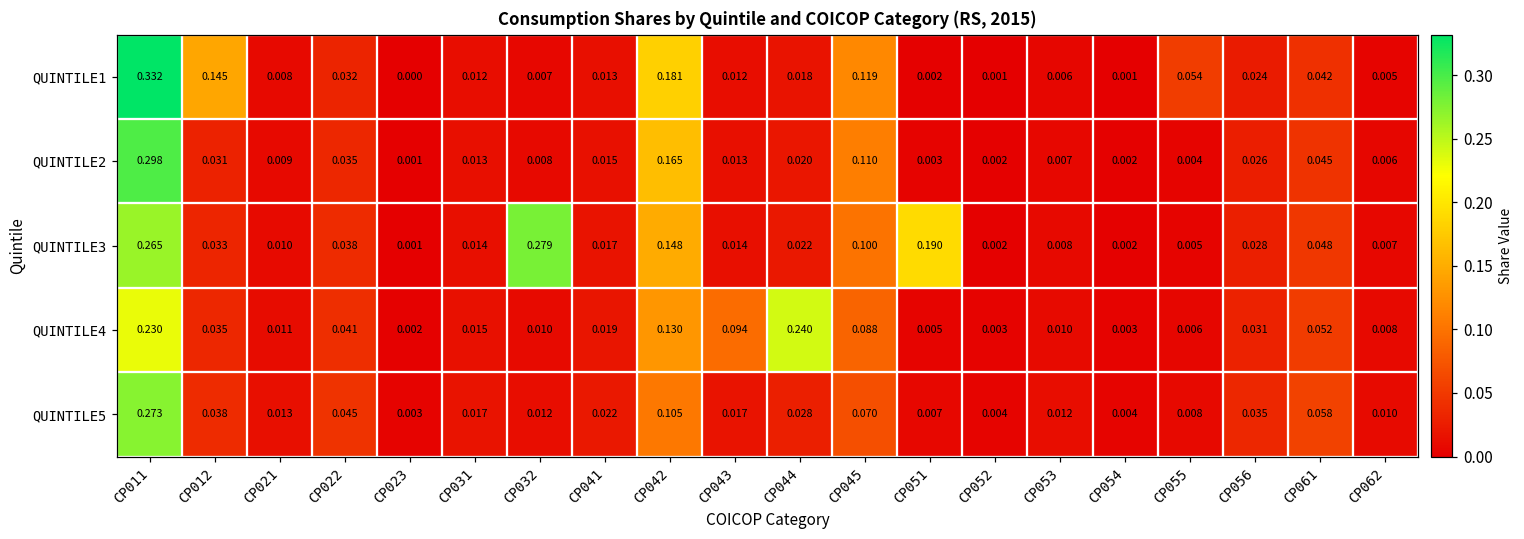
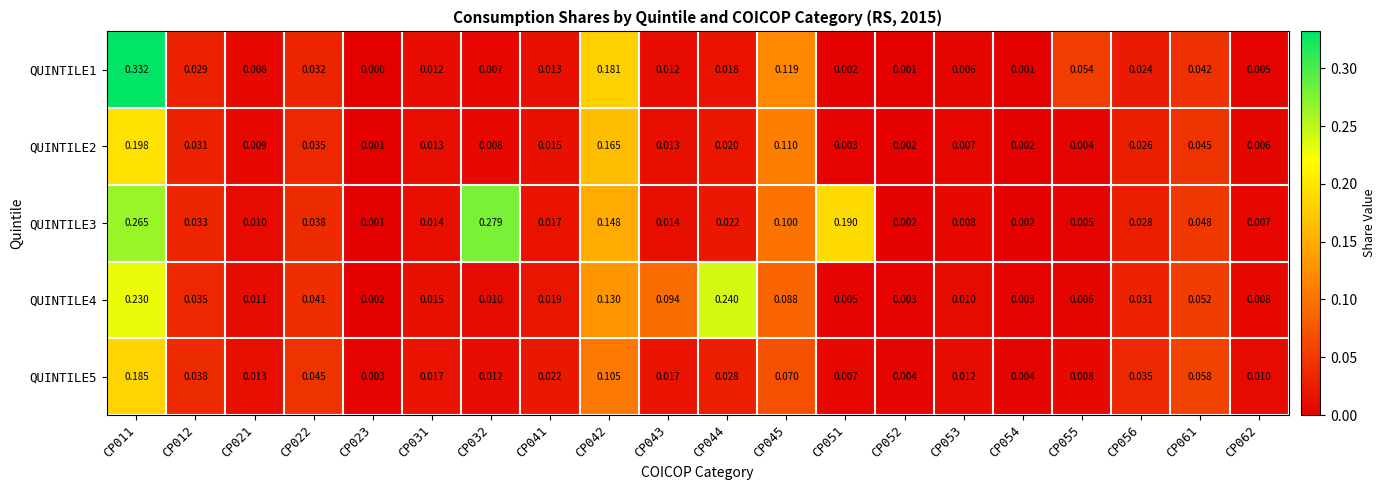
QUINTILE1, CP012: 0.145 -> 0.029
QUINTILE2, CP011: 0.298 -> 0.198
QUINTILE5, CP011: 0.273 -> 0.185
